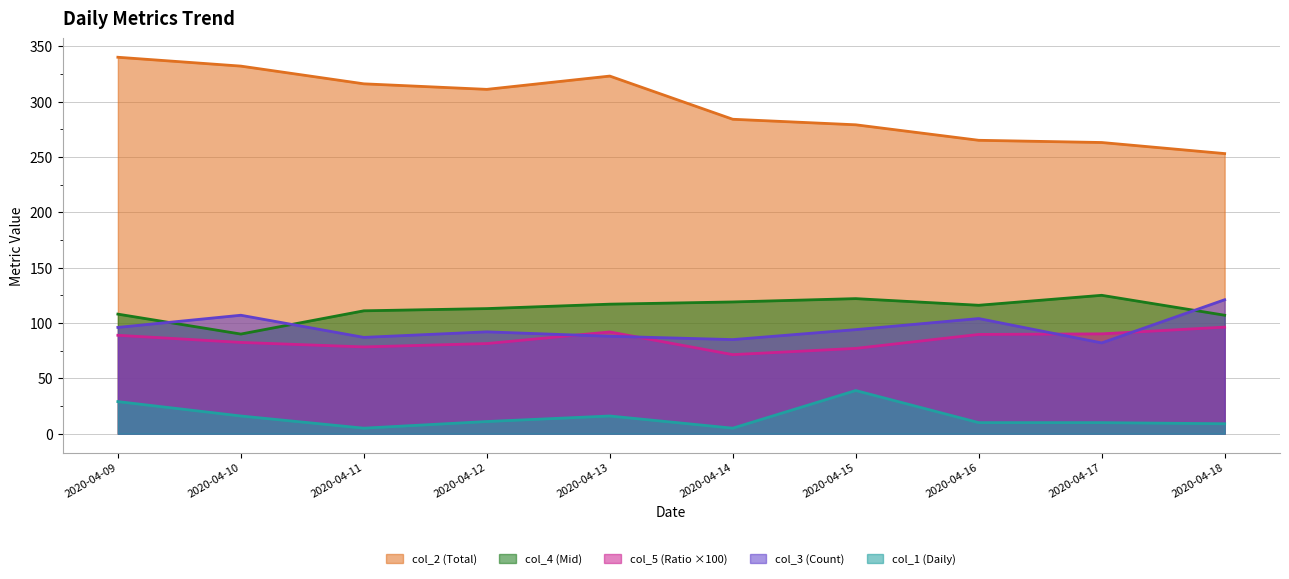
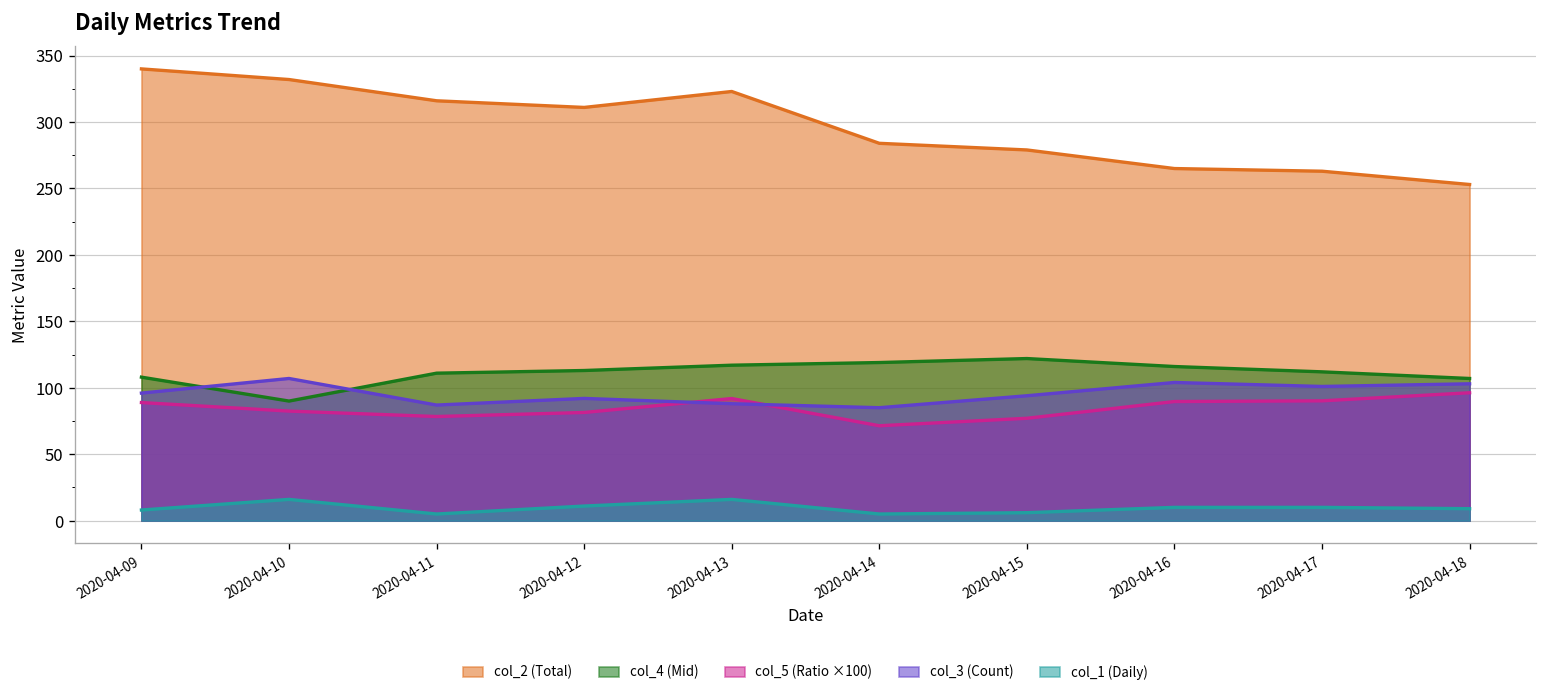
col_1 (Daily), 2020-04-09: 29 -> 8
col_1 (Daily), 2020-04-15: 39 -> 6
col_4 (Mid), 2020-04-17: 125 -> 112
col_3 (Count), 2020-04-17: 82 -> 101
col_3 (Count), 2020-04-18: 121 -> 103
